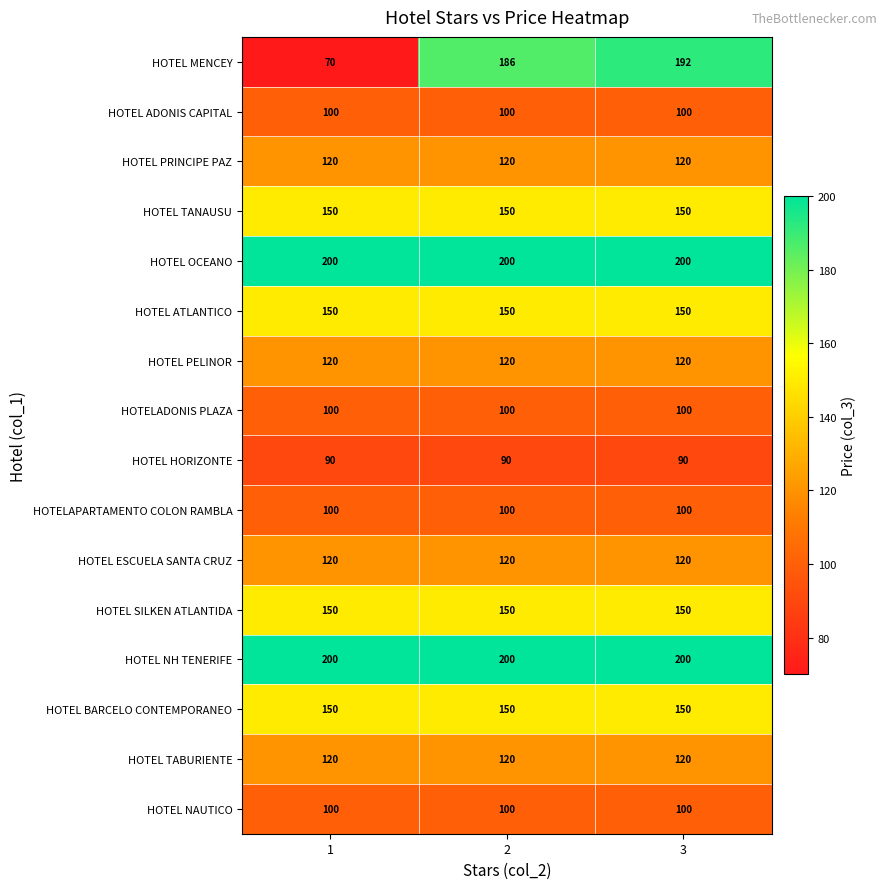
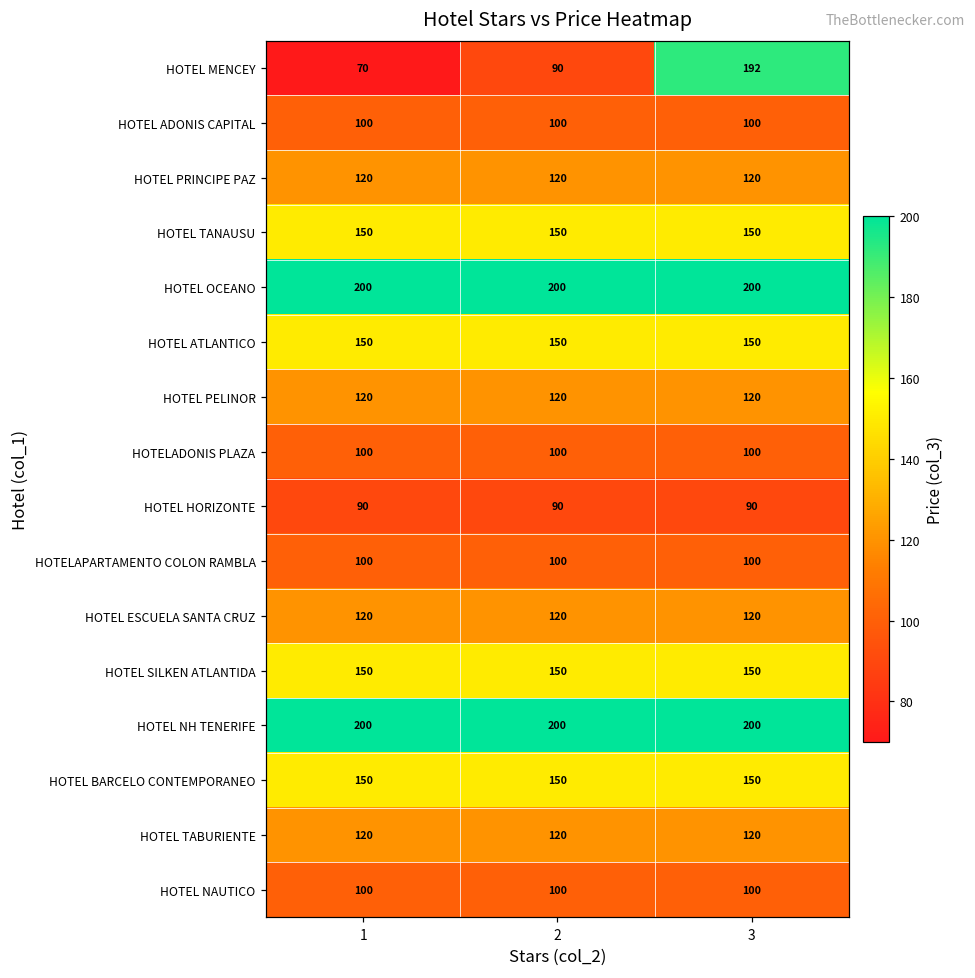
HOTEL MENCEY, 2: 186 -> 90
